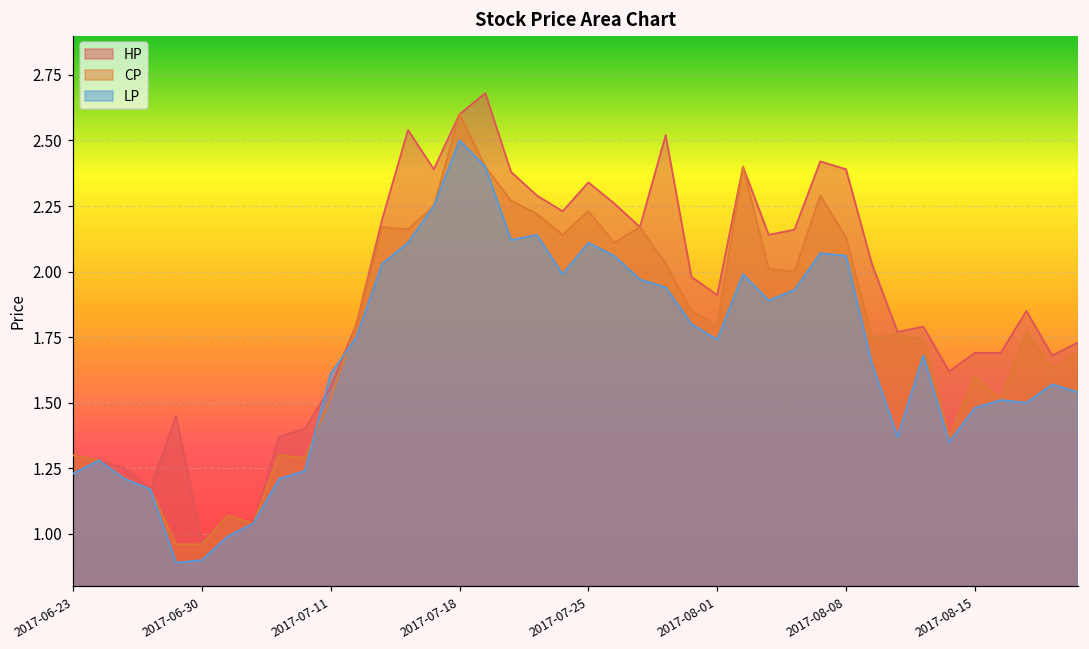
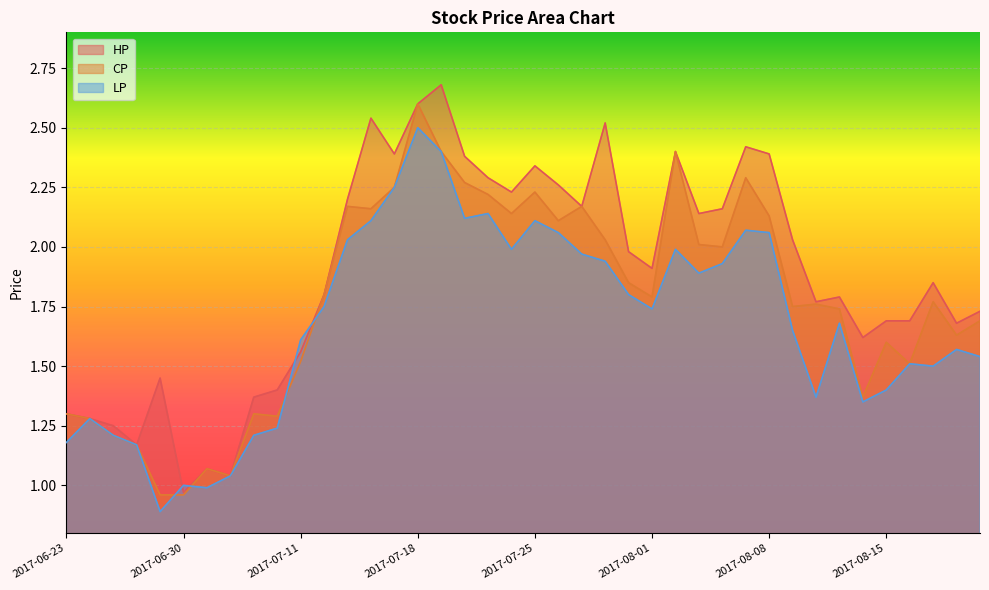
LP, 2017-06-23: 1.23 -> 1.18
LP, 2017-06-30: 0.9 -> 1.0
LP, 2017-08-15: 1.48 -> 1.40
